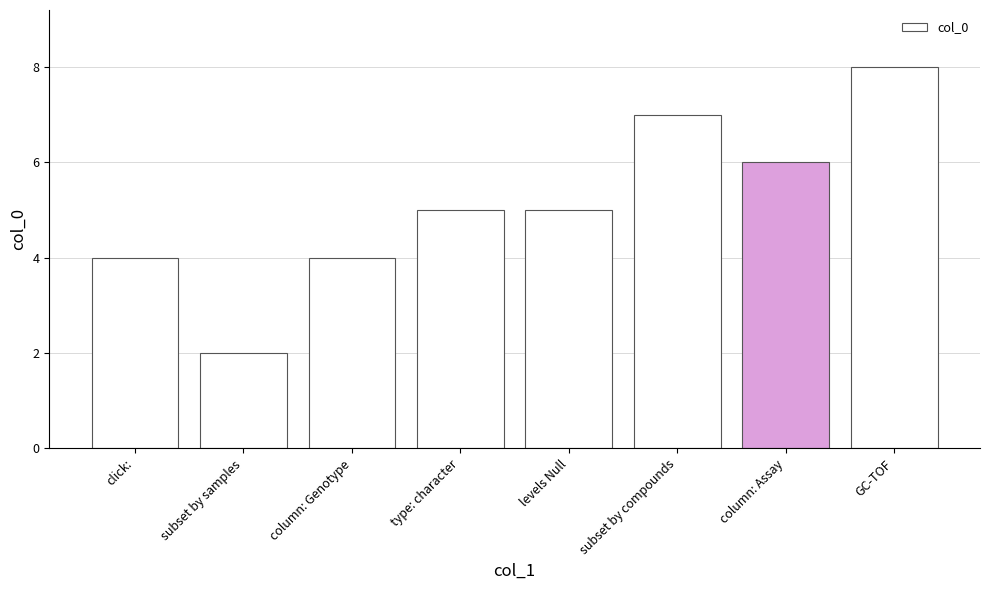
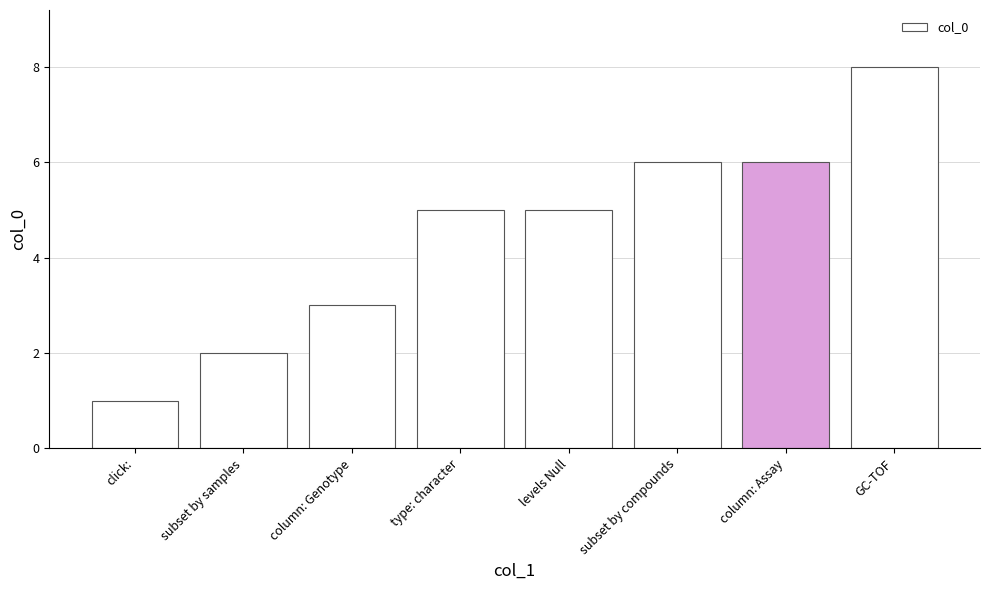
click:: 4 -> 1
column: Genotype: 4 -> 3
subset by compounds: 7 -> 6
